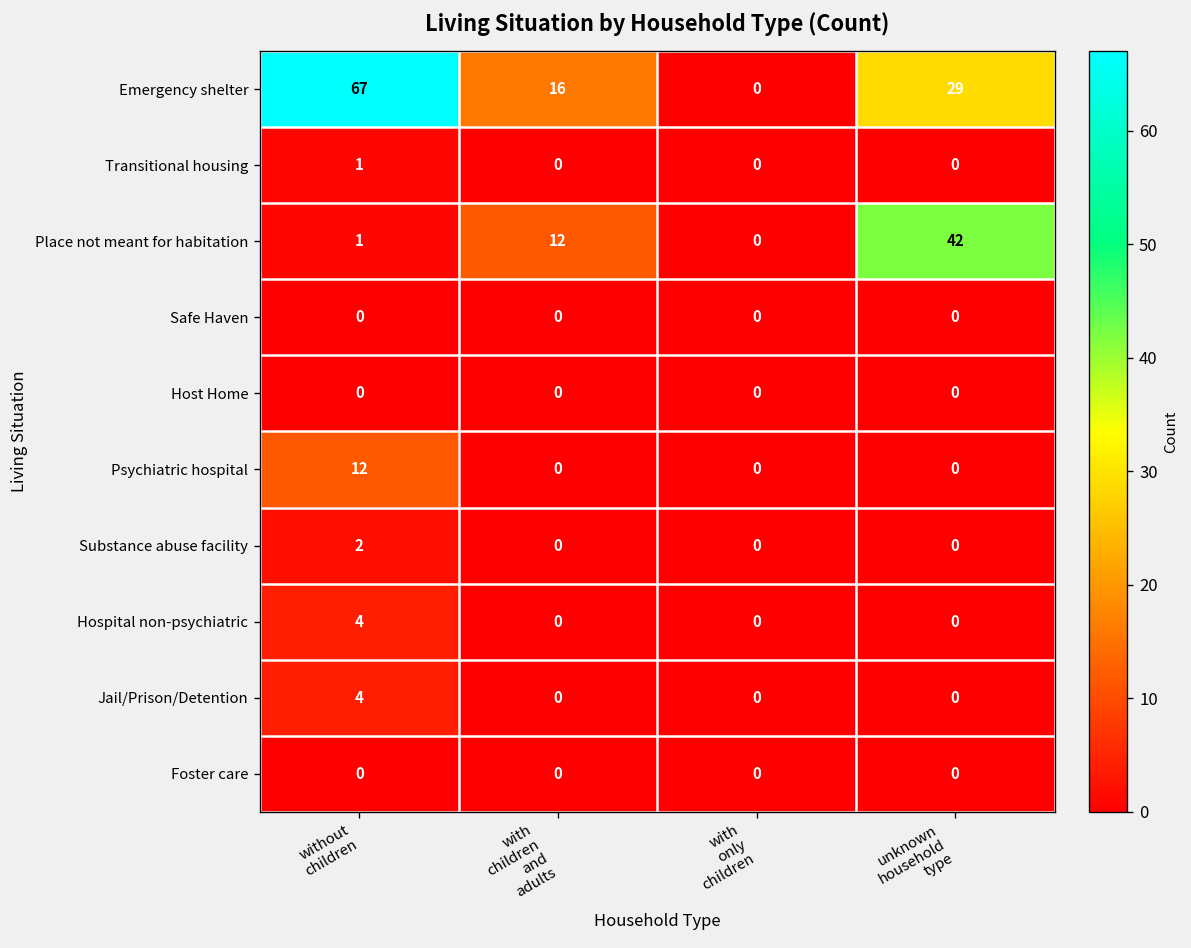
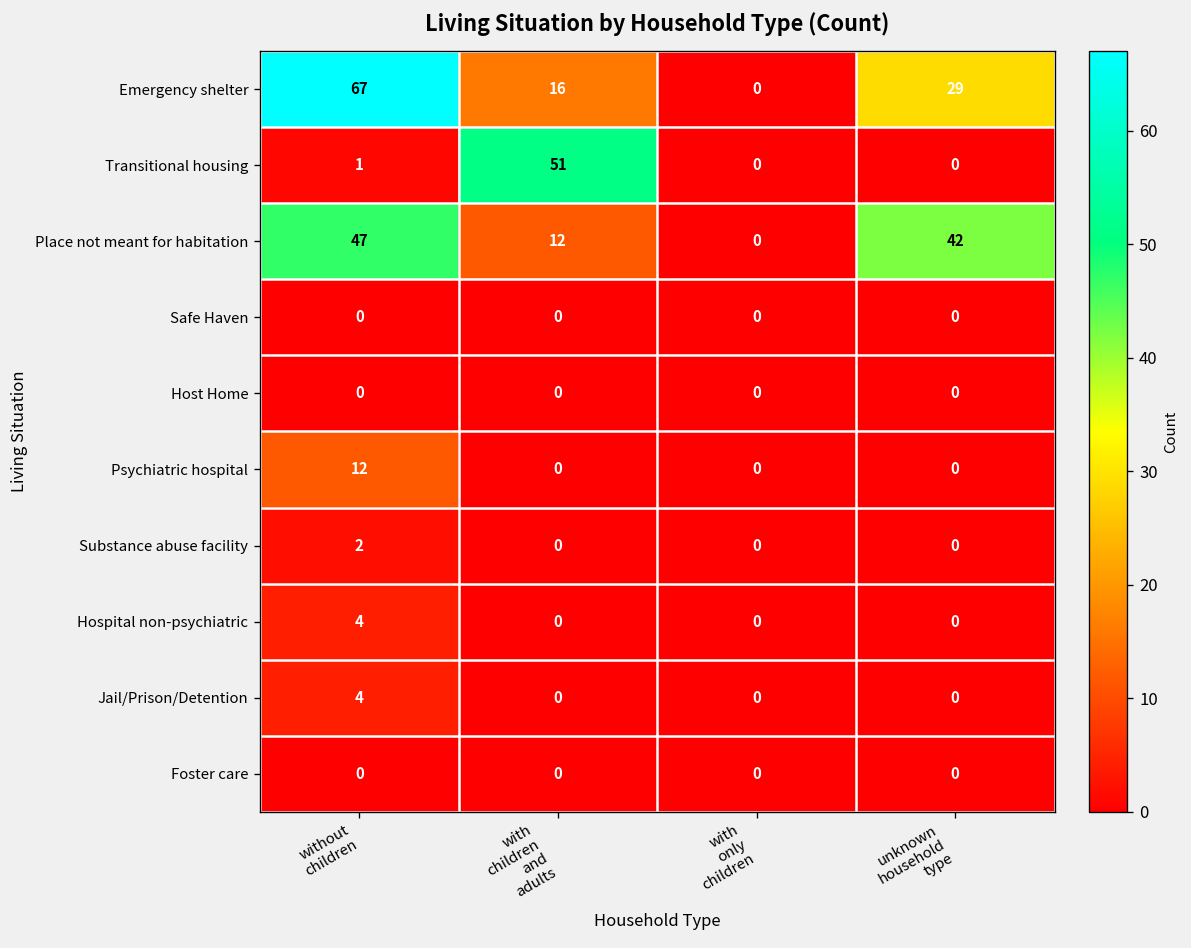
Transitional housing, with children and adults: 0 -> 51
Place not meant for habitation, without children: 1 -> 47
